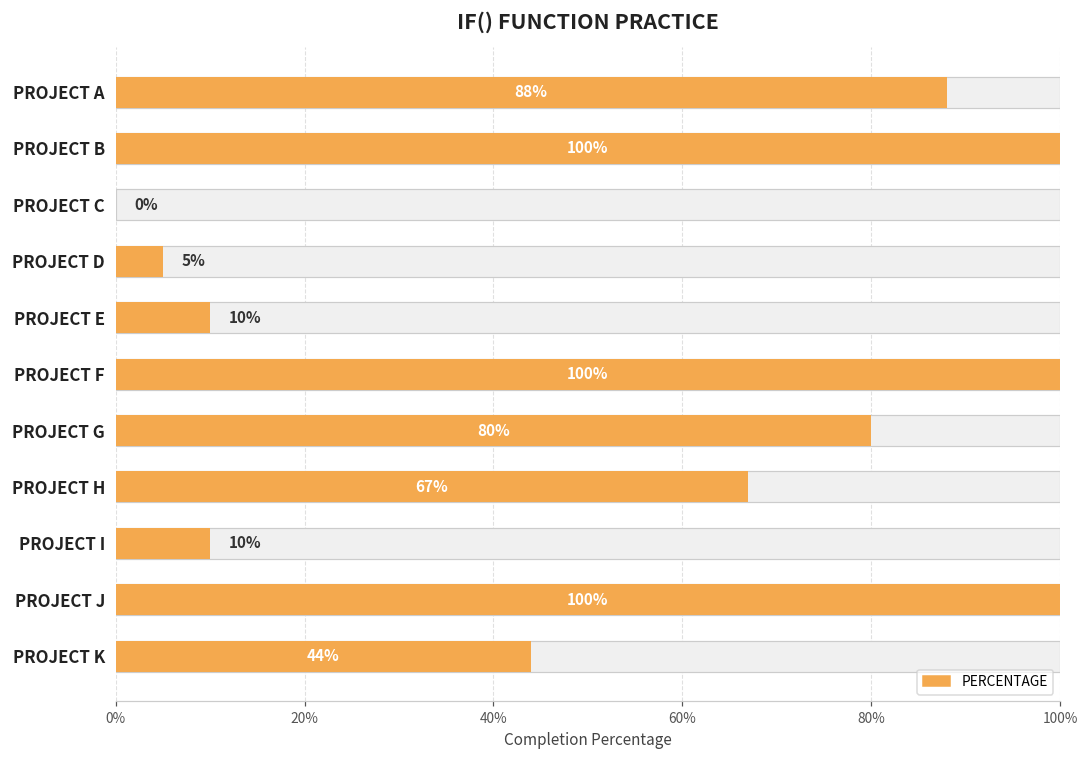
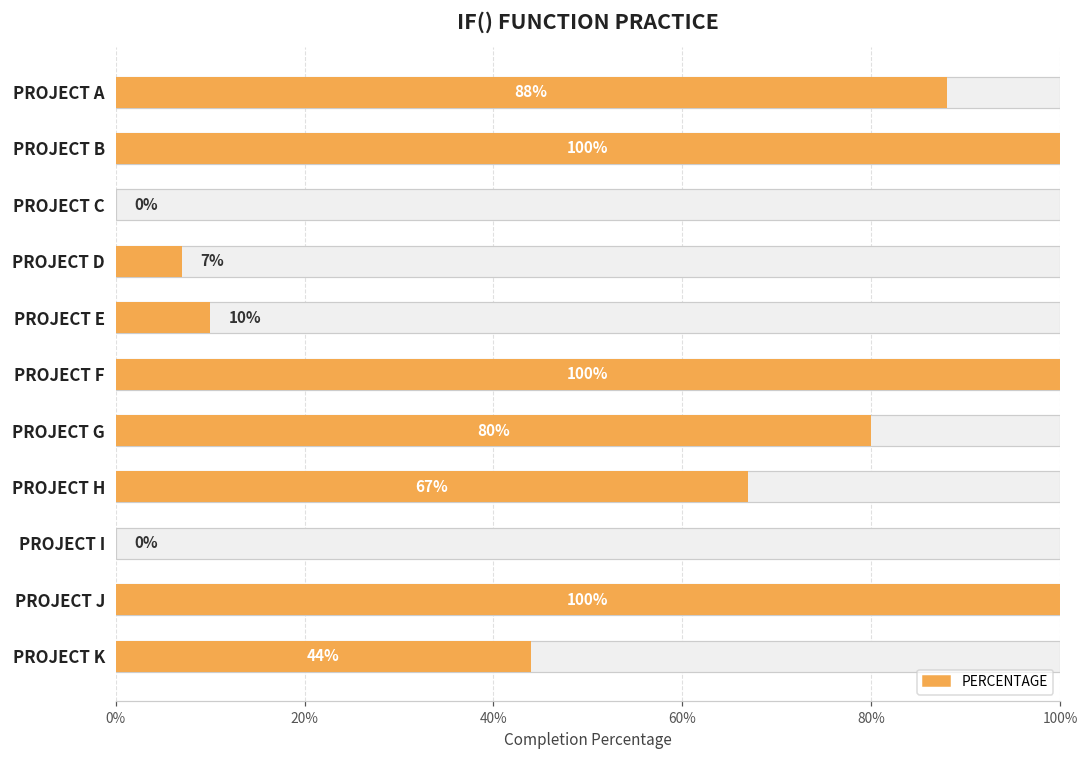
PERCENTAGE, PROJECT D: 5% -> 7%
PERCENTAGE, PROJECT I: 10% -> 0%
